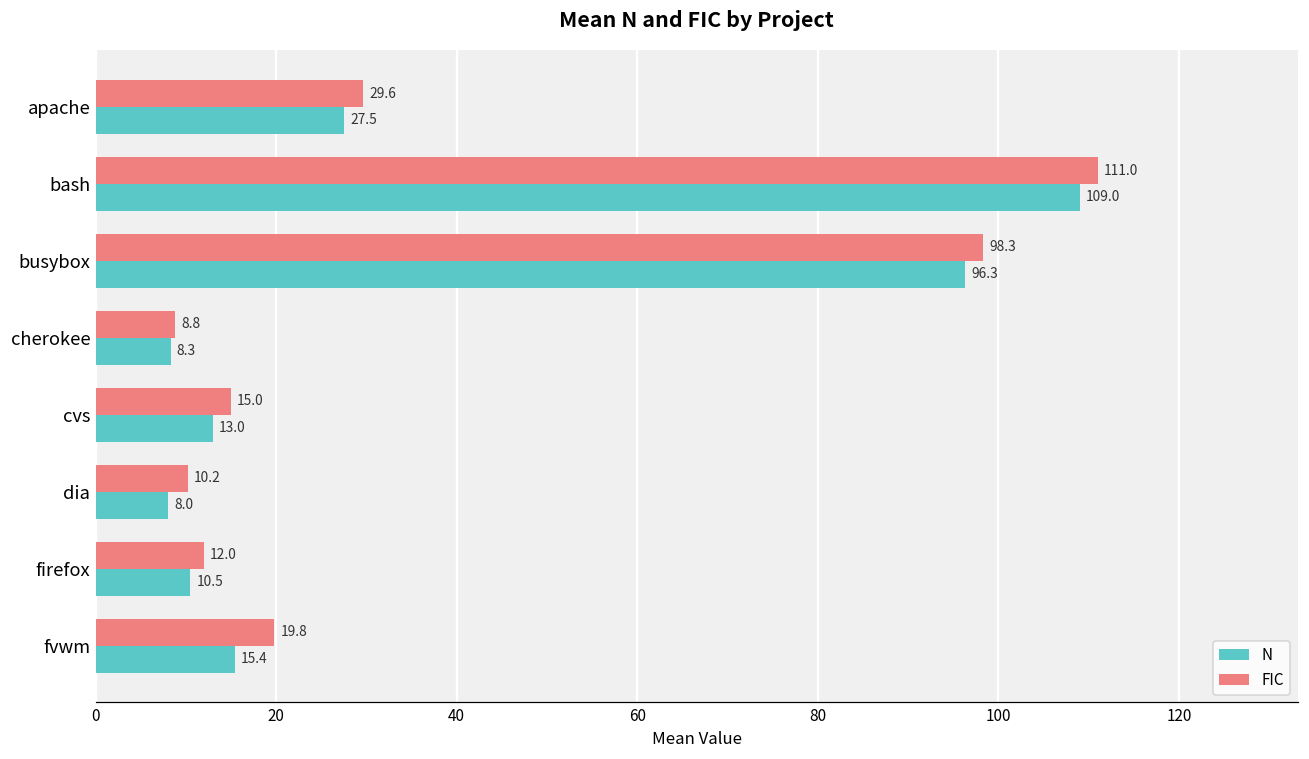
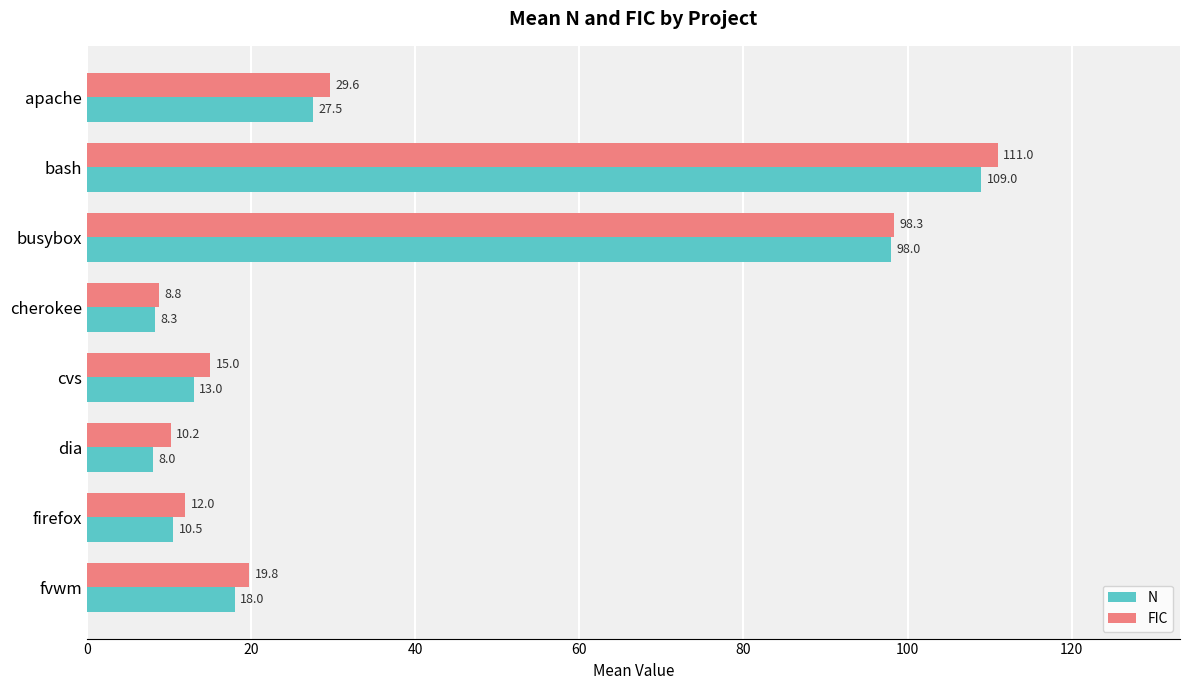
N, busybox: 96.3 -> 98.0
N, fvwm: 15.4 -> 18.0
